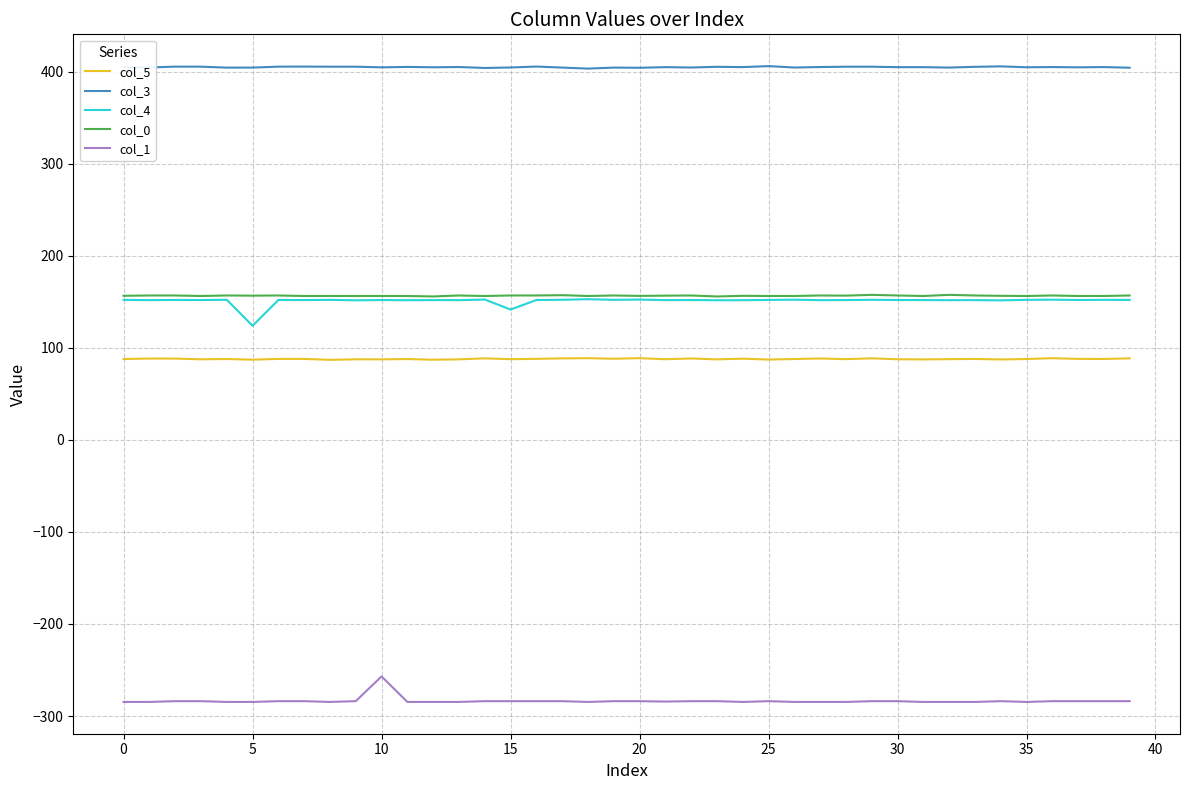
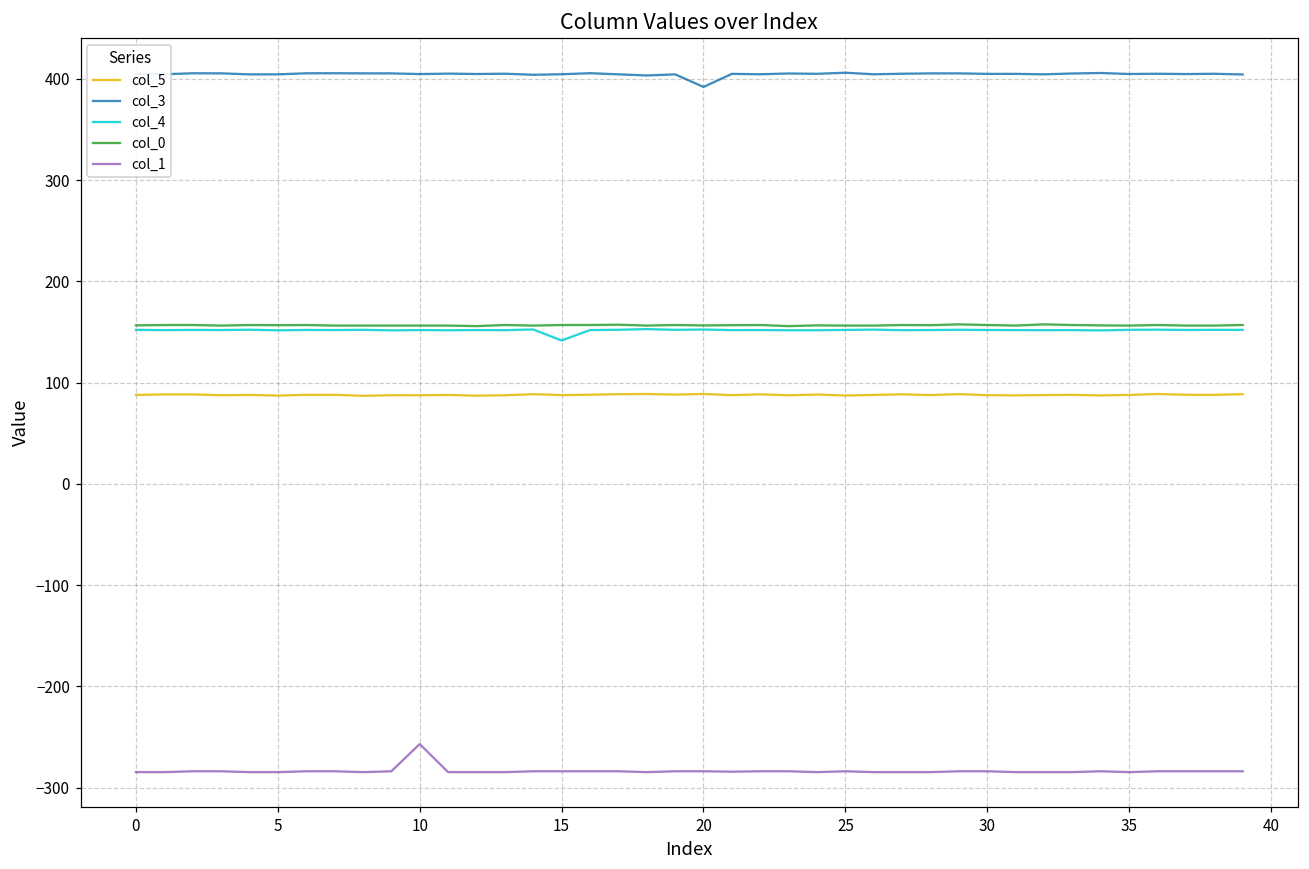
col_4, 5: 120 -> 150
col_3, 20: 400 -> 390
